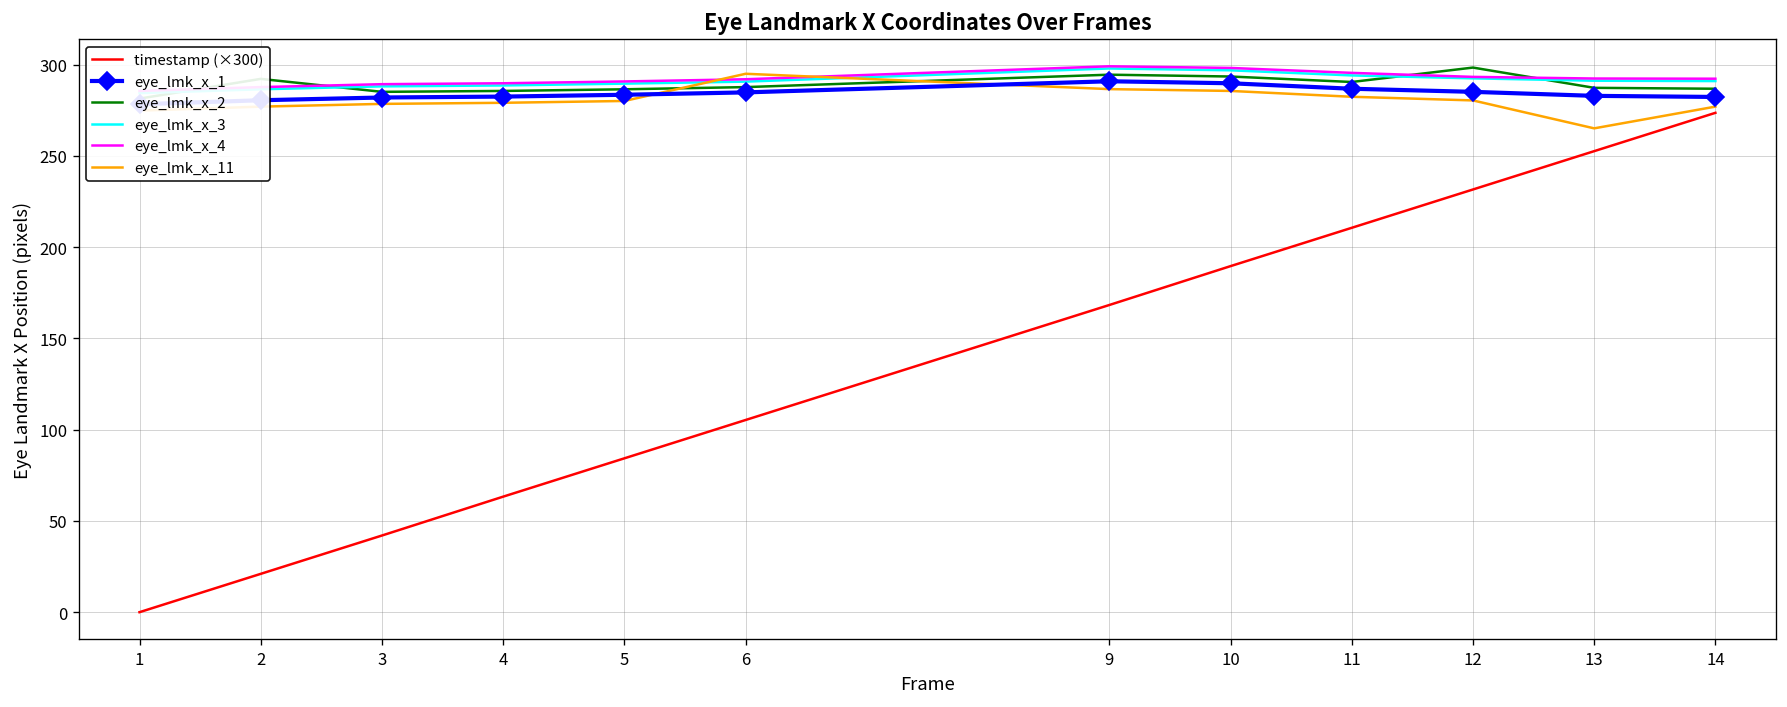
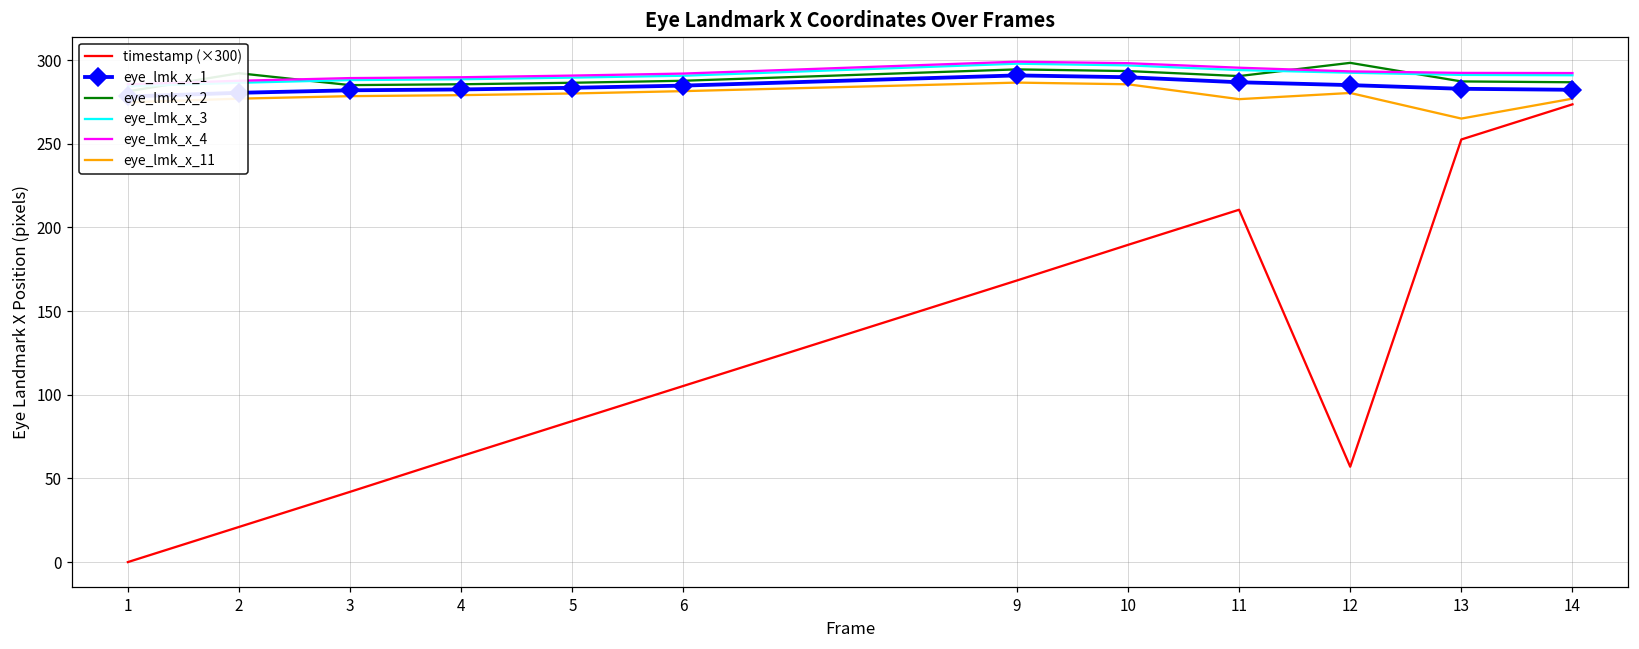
eye_lmk_x_11, 6: 295 -> 282
eye_lmk_x_11, 11: 282 -> 277
timestamp (×300), 12: 232 -> 57
